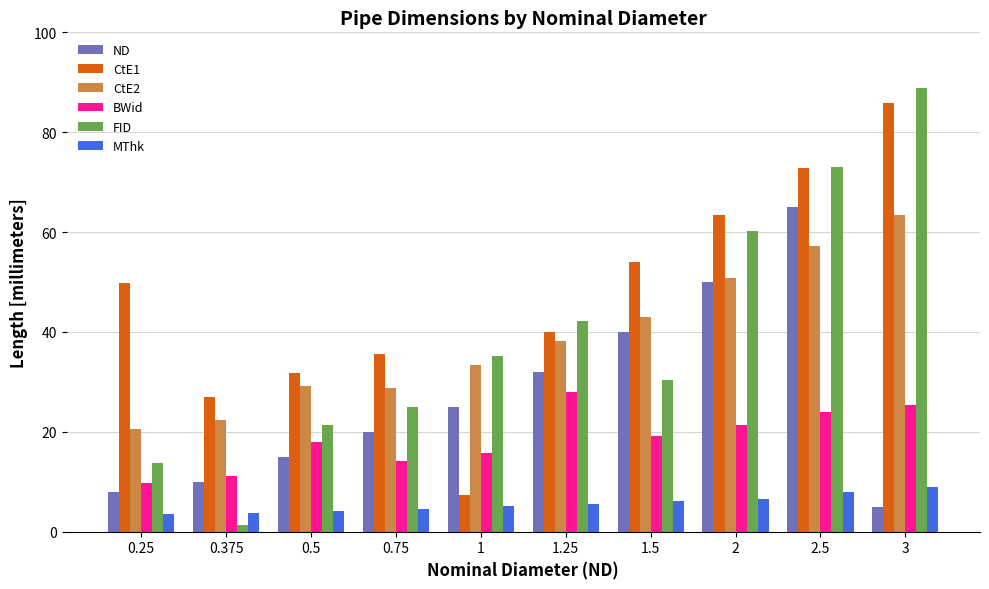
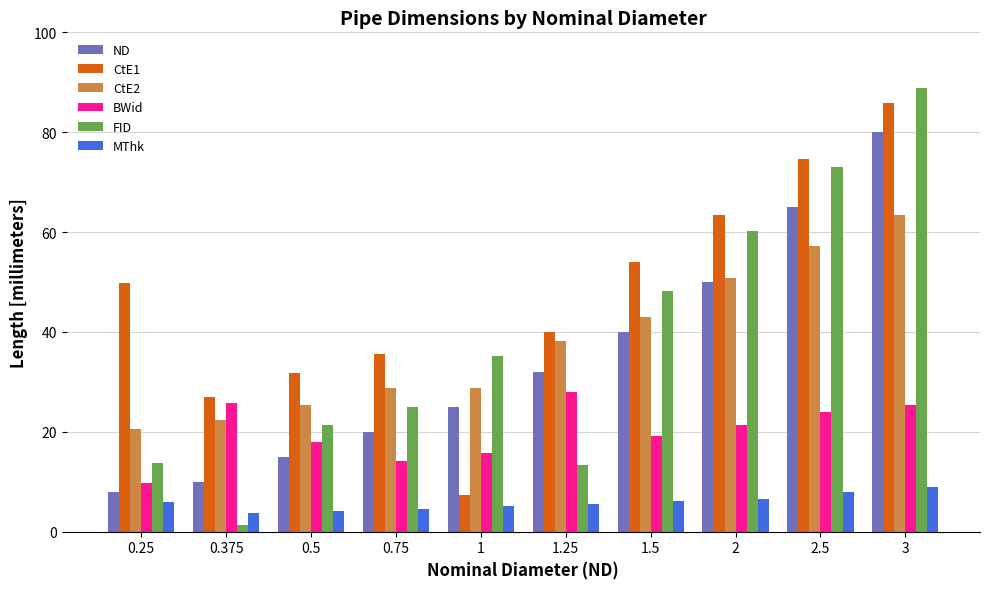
MThk, 0.25: 4 -> 6
BWid, 0.375: 11 -> 26
CtE2, 0.5: 29 -> 25
CtE2, 1: 33 -> 29
FID, 1.25: 42 -> 13
FID, 1.5: 30 -> 48
CtE1, 2.5: 73 -> 75
ND, 3: 5 -> 80
